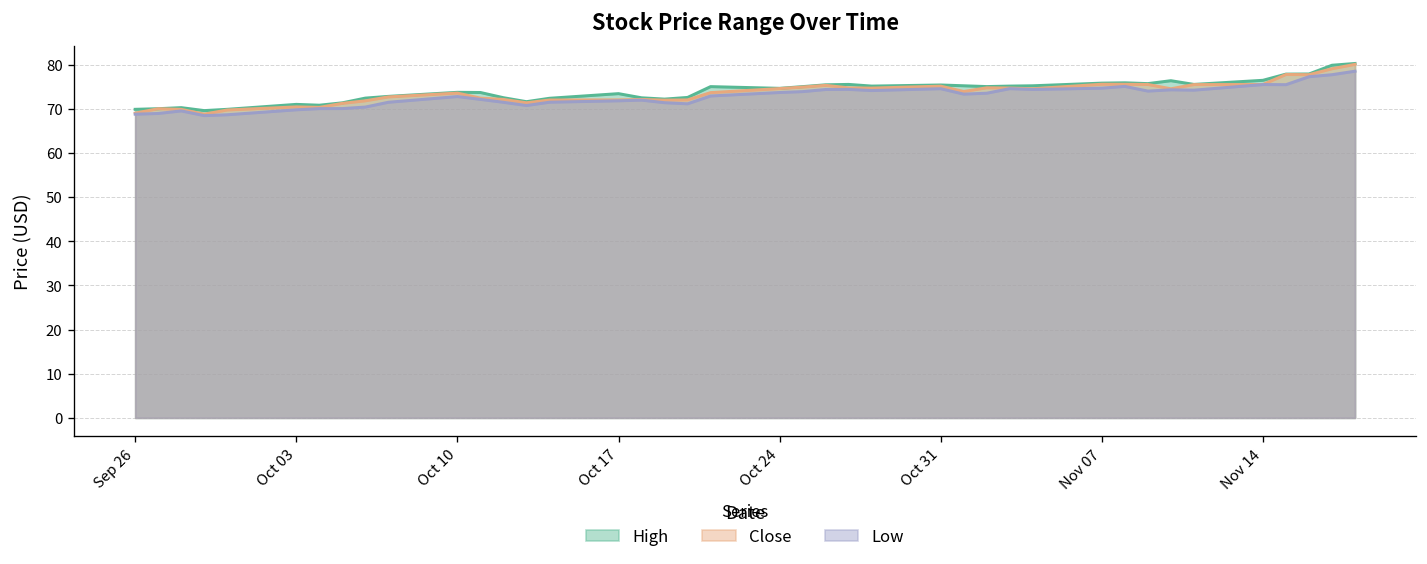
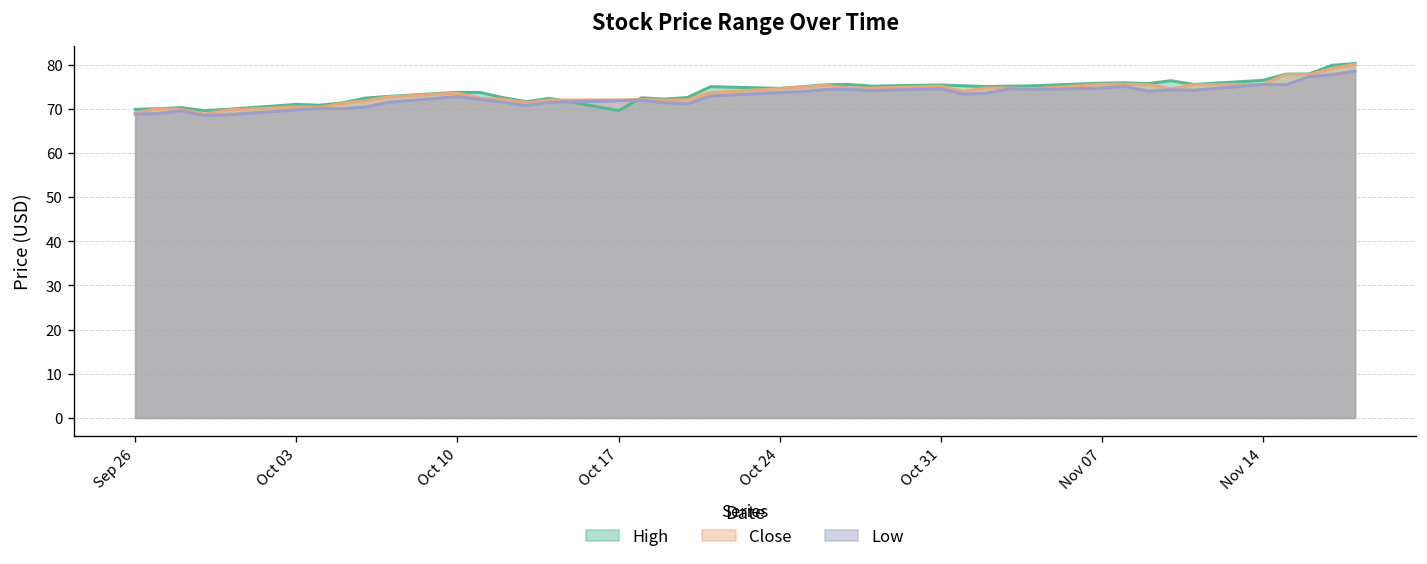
High, Oct 17: 73 -> 70
